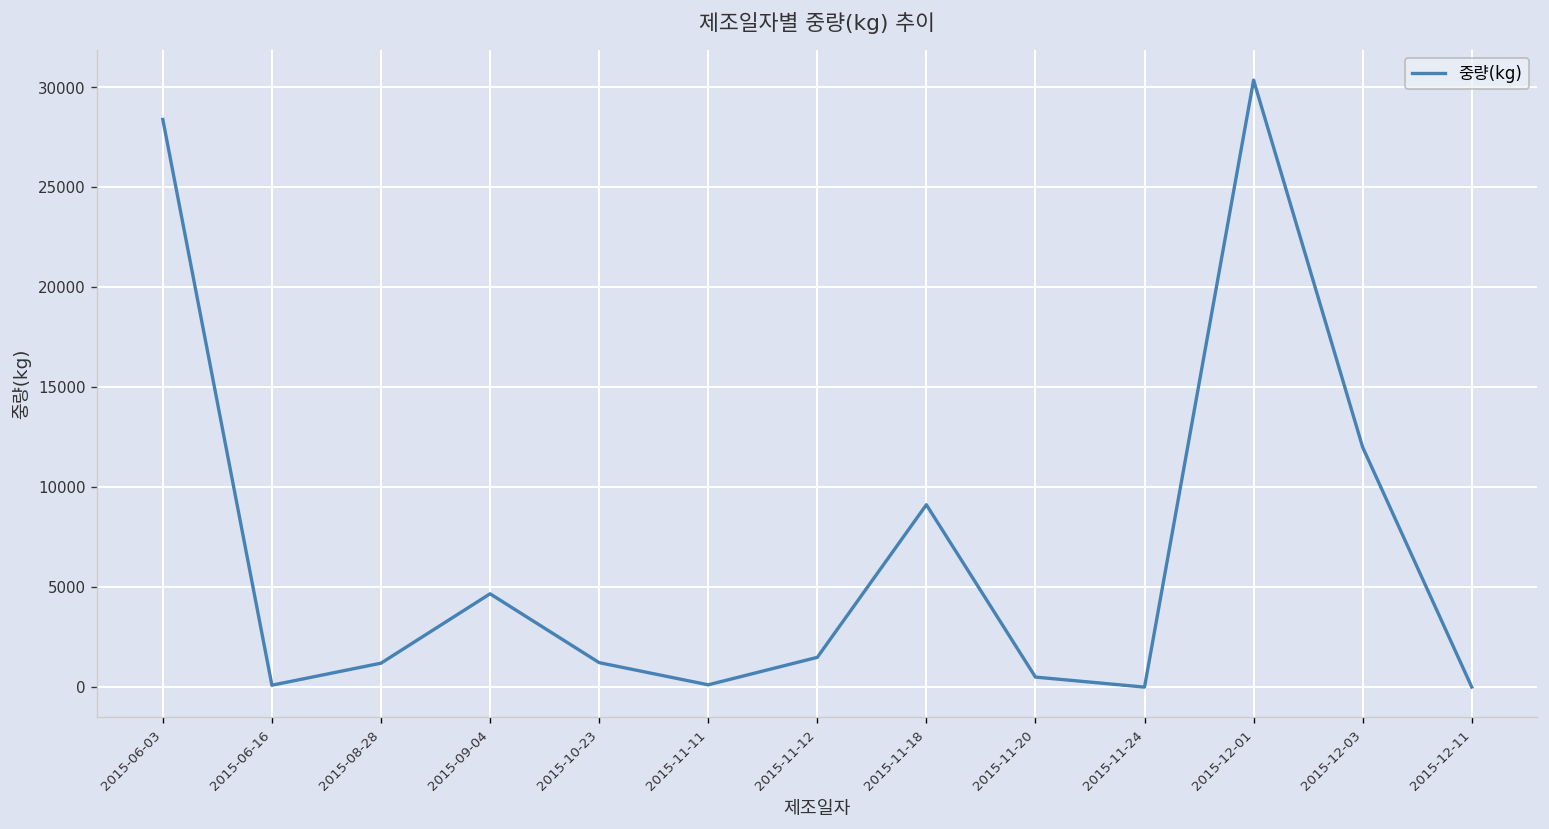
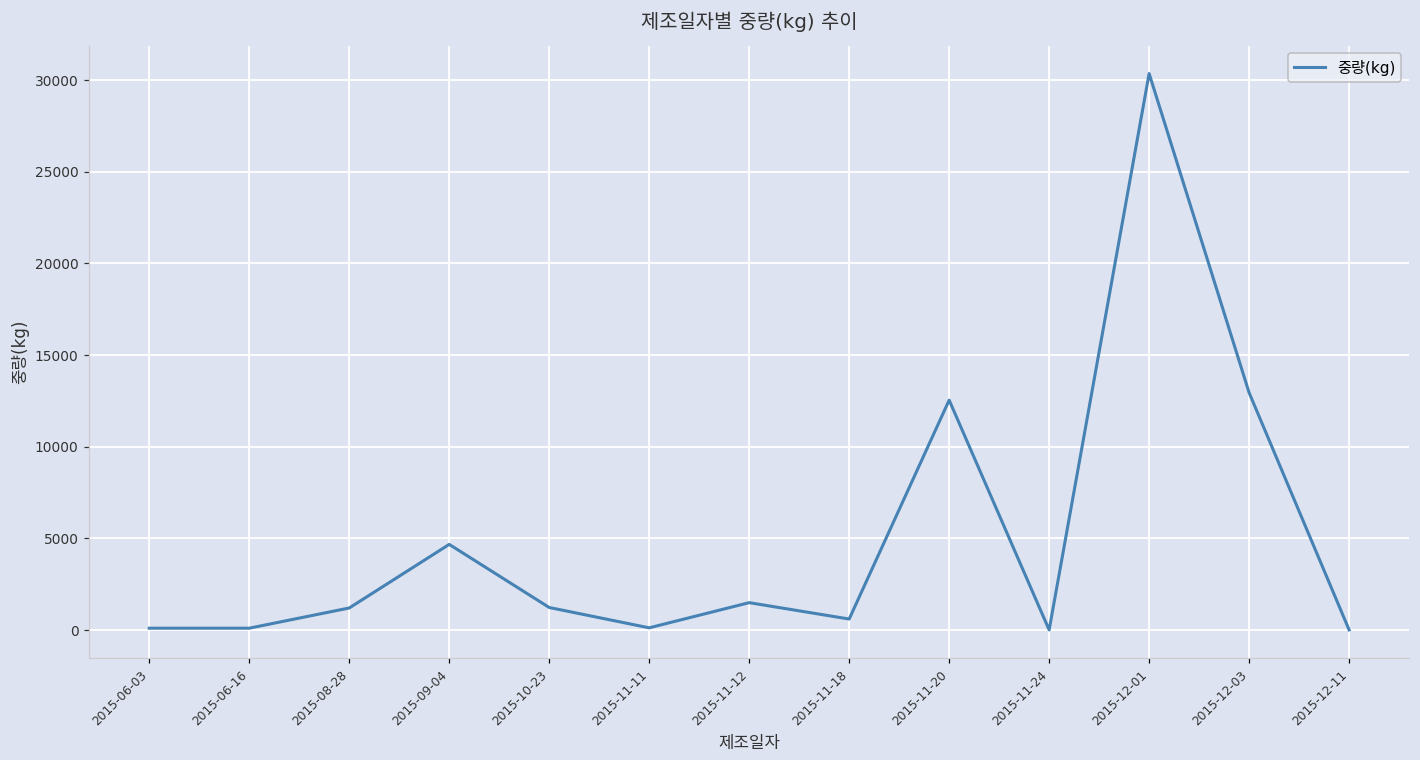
2015-06-03: 28400 -> 100
2015-11-18: 9100 -> 600
2015-11-20: 500 -> 12500
2015-12-03: 12000 -> 12900
